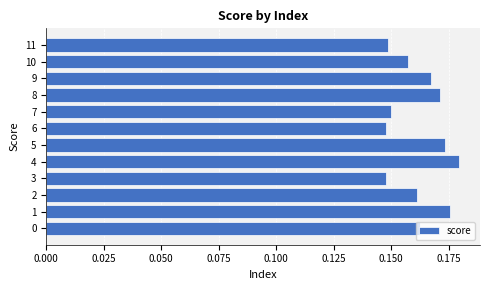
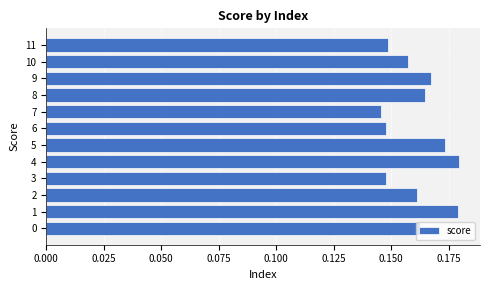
8: 0.171 -> 0.165
7: 0.150 -> 0.146
1: 0.175 -> 0.179
